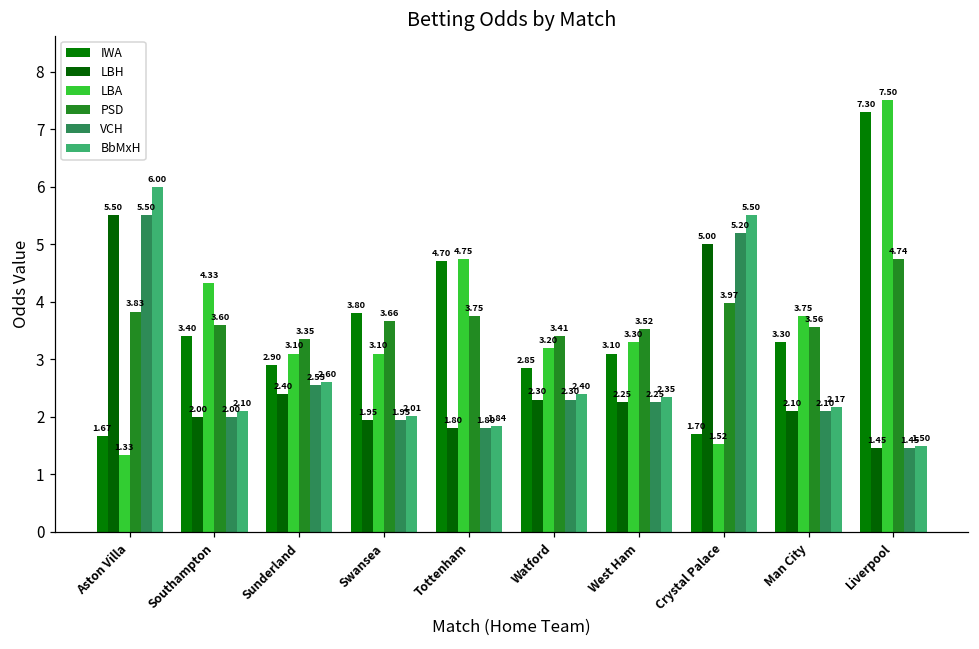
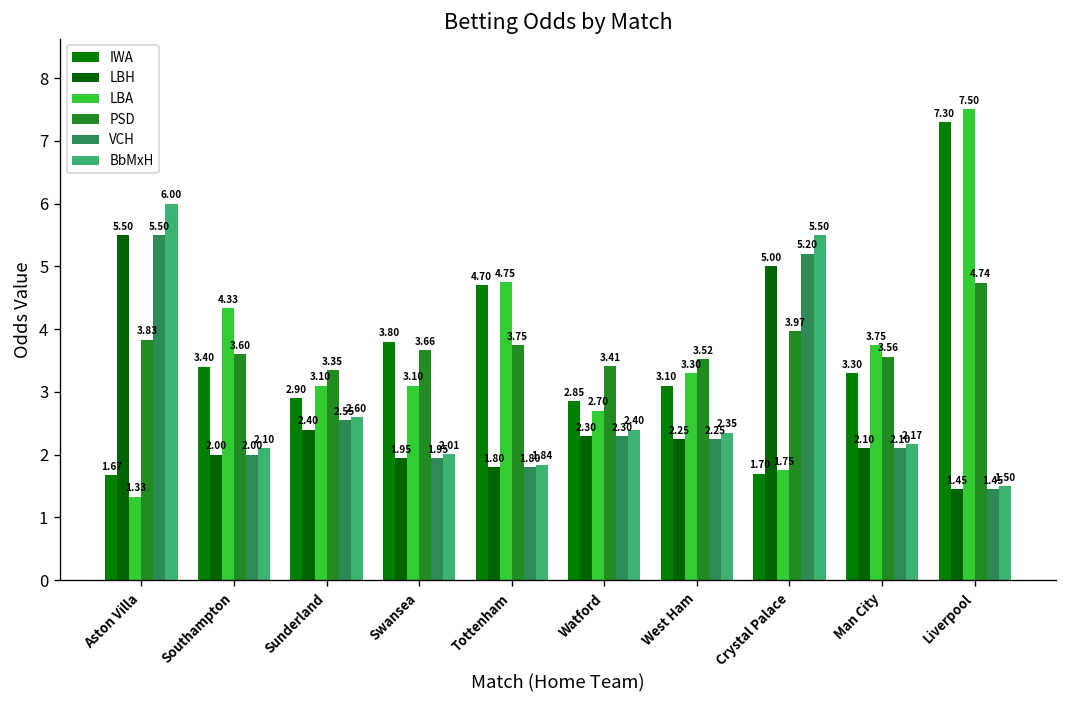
LBA, Watford: 3.20 -> 2.70
LBA, Crystal Palace: 1.52 -> 1.75
